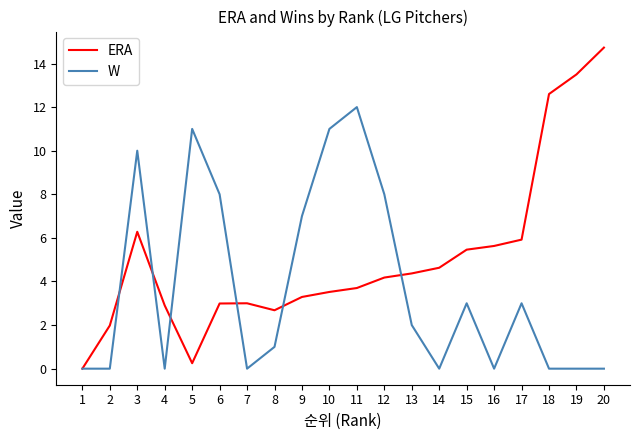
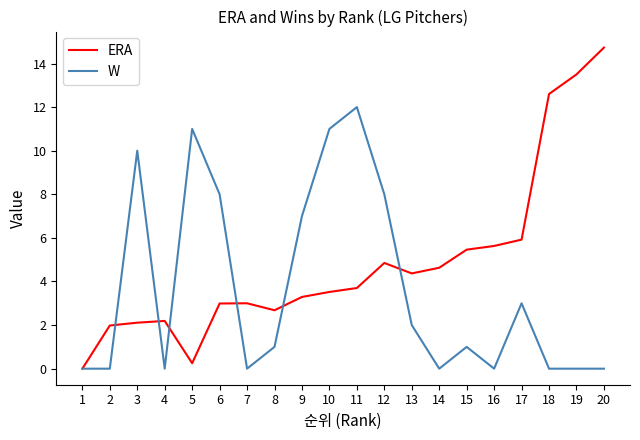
ERA, 3: 6.3 -> 2.1
ERA, 4: 2.9 -> 2.2
ERA, 12: 4.2 -> 4.9
W, 15: 3 -> 1
